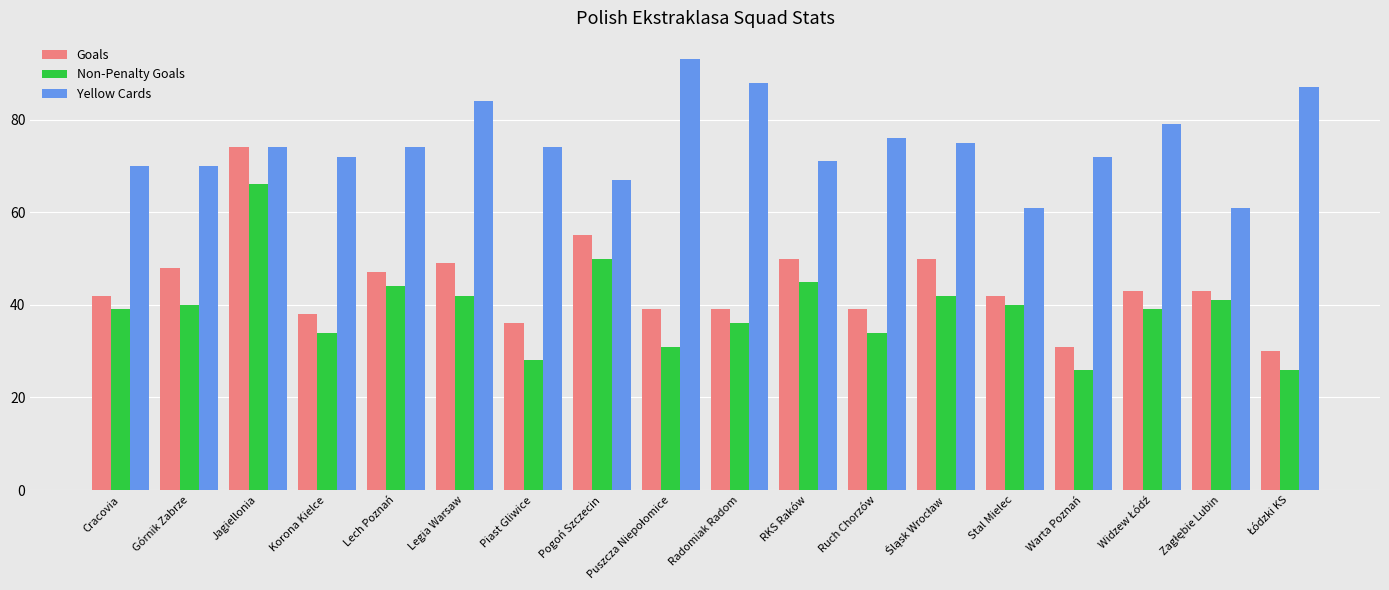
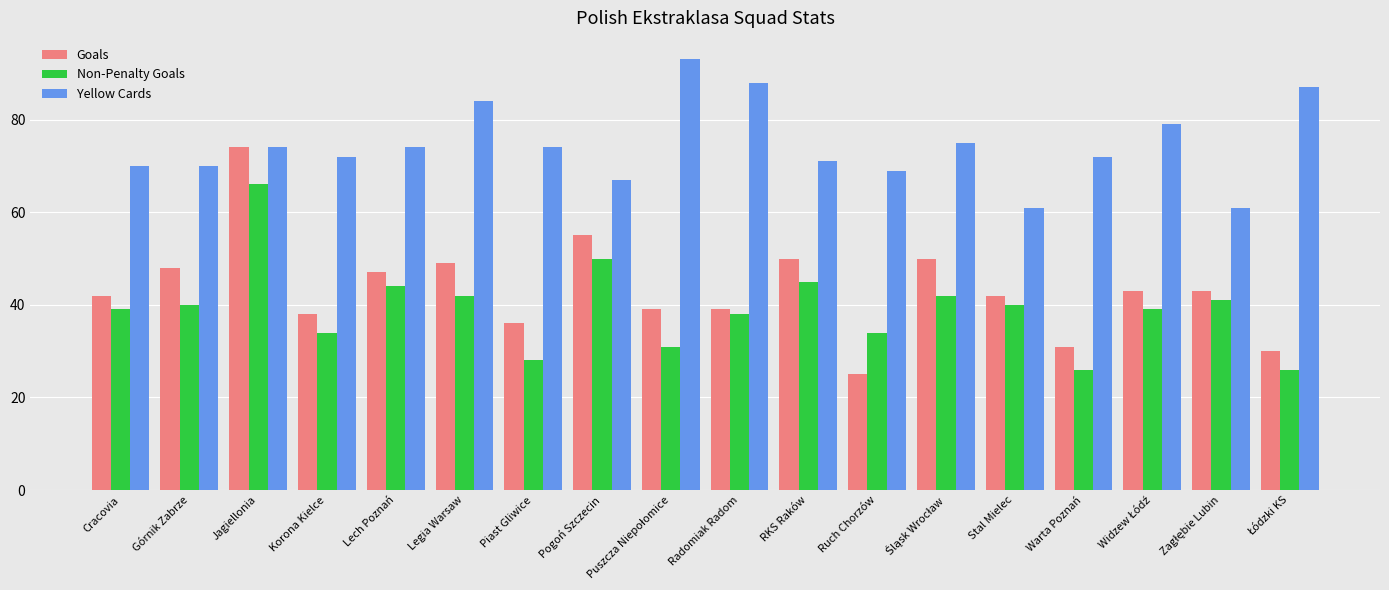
Non-Penalty Goals, Radomiak Radom: 36 -> 38
Goals, Ruch Chorzów: 39 -> 25
Yellow Cards, Ruch Chorzów: 76 -> 69
